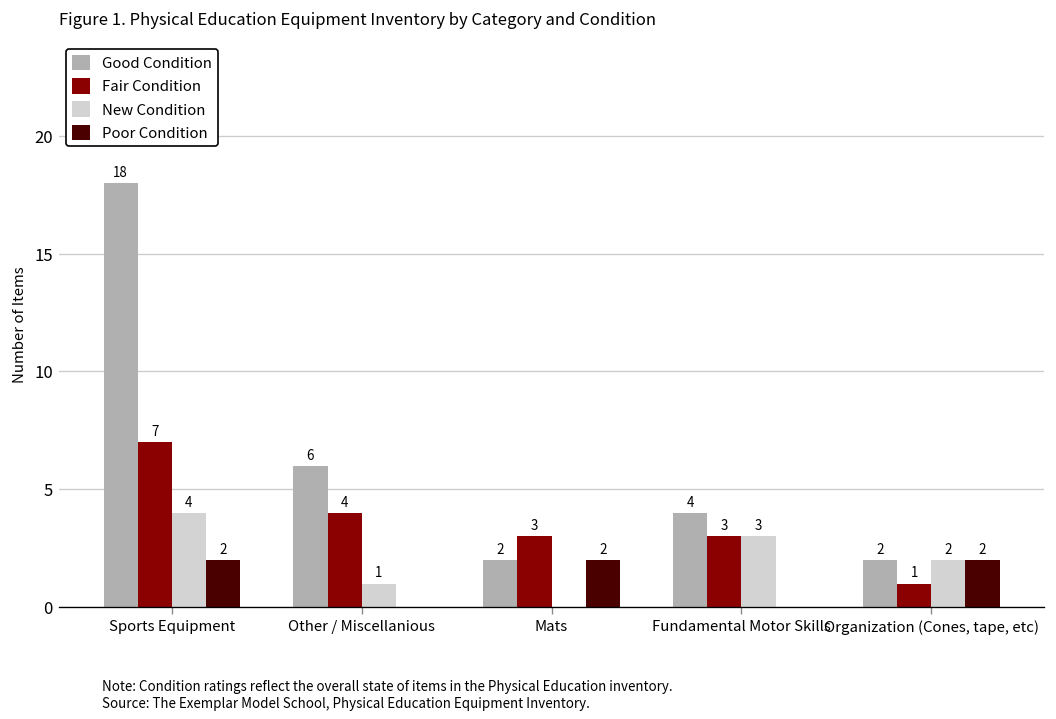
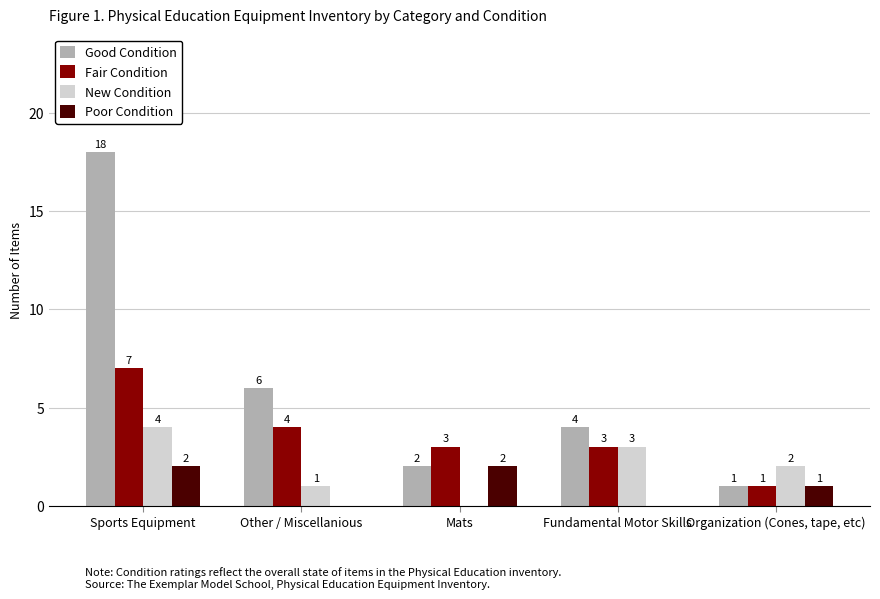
Good Condition, Organization (Cones, tape, etc): 2 -> 1
Poor Condition, Organization (Cones, tape, etc): 2 -> 1
